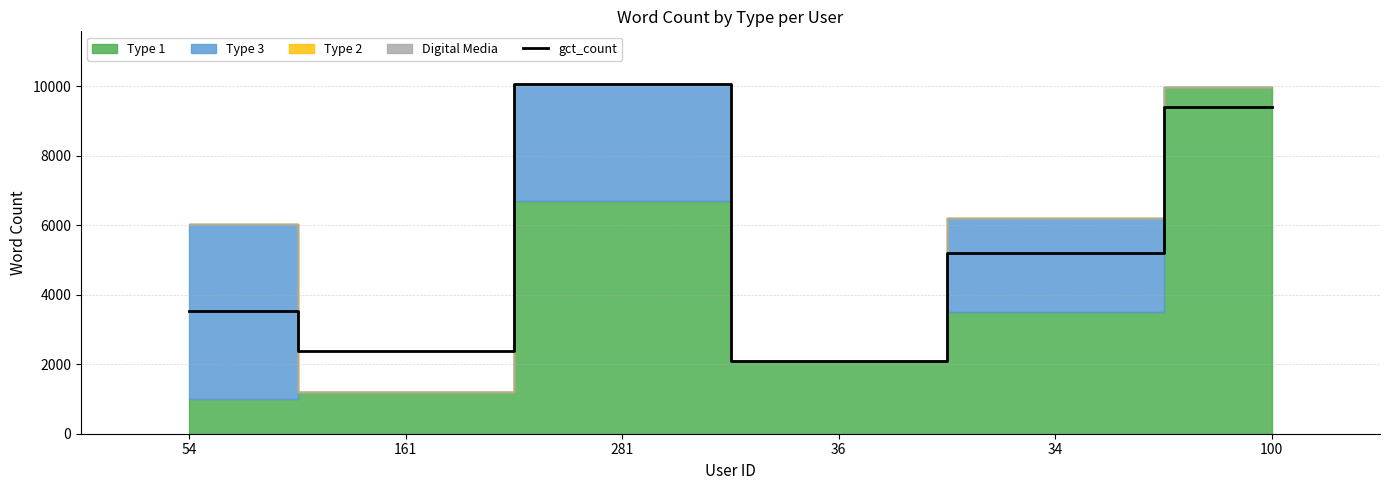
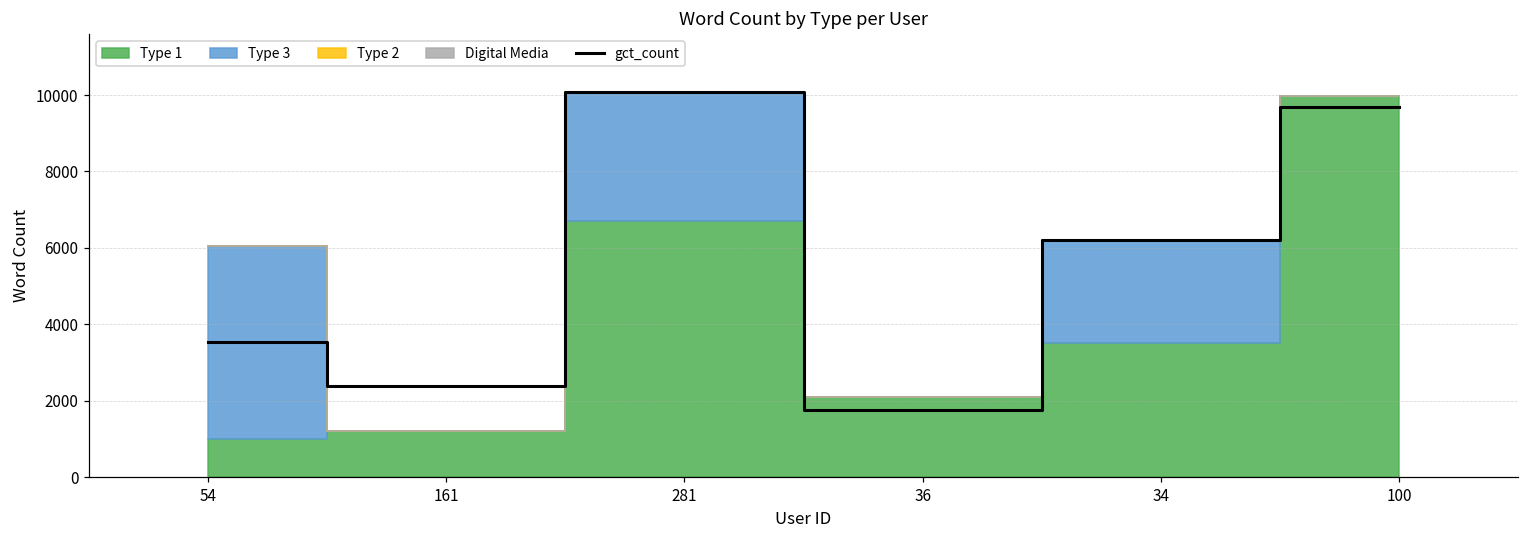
gct_count, 36: 2100 -> 1800
gct_count, 34: 5200 -> 6200
gct_count, 100: 9400 -> 9700
